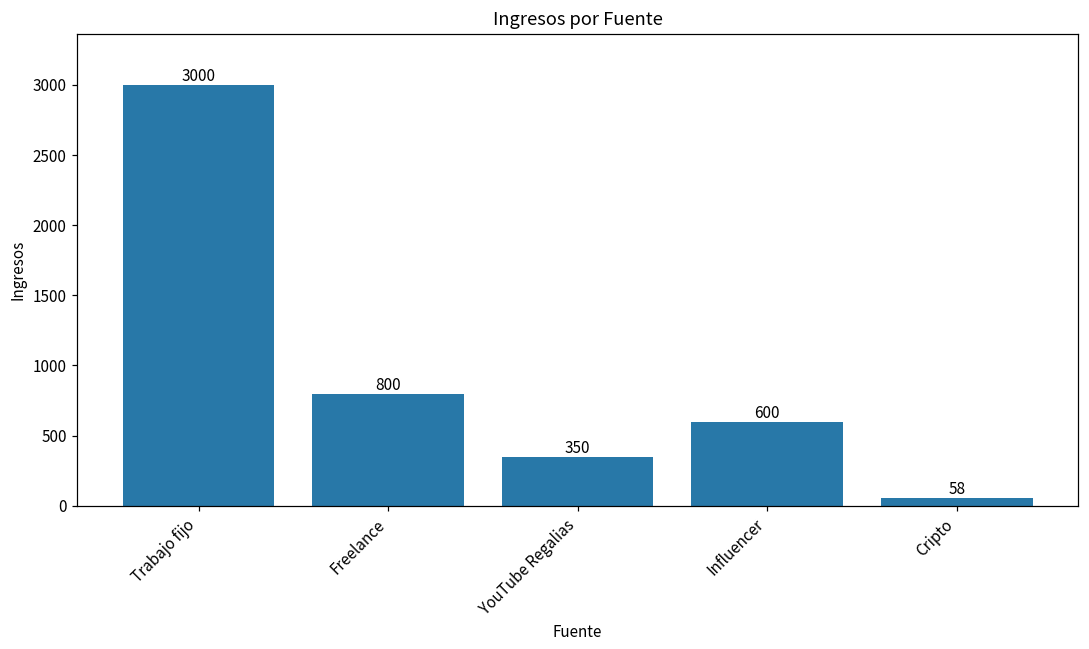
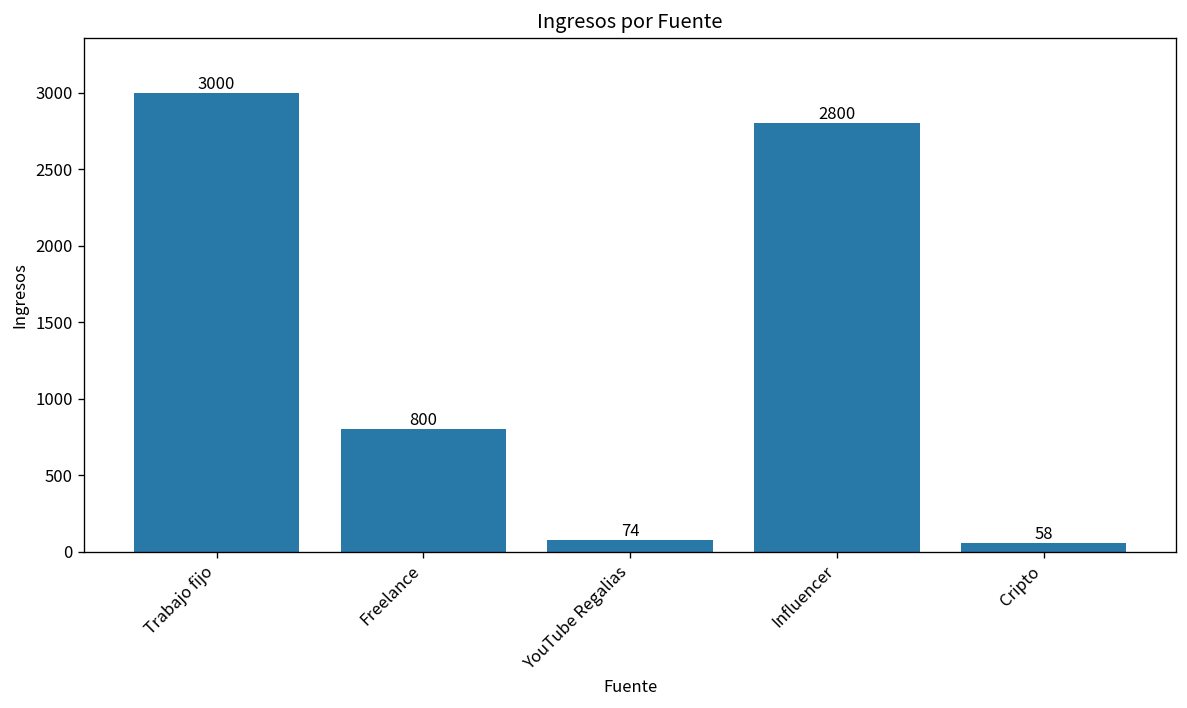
YouTube Regalias: 350 -> 74
Influencer: 600 -> 2800
